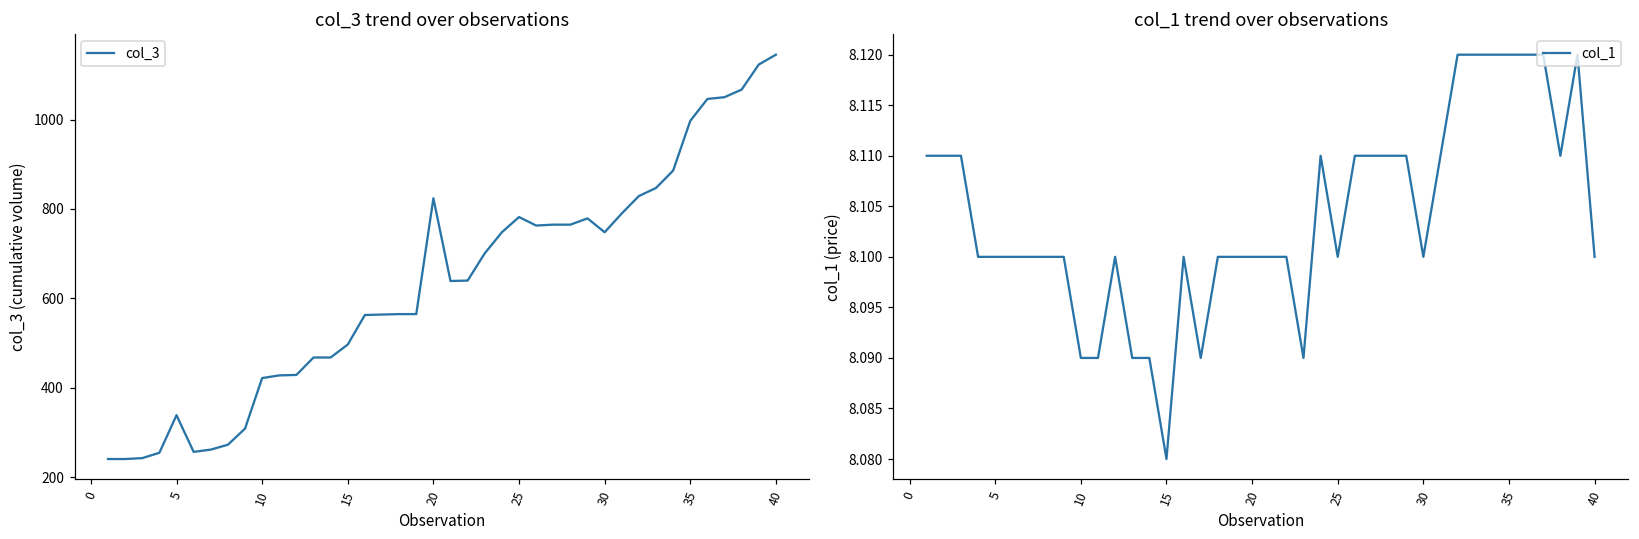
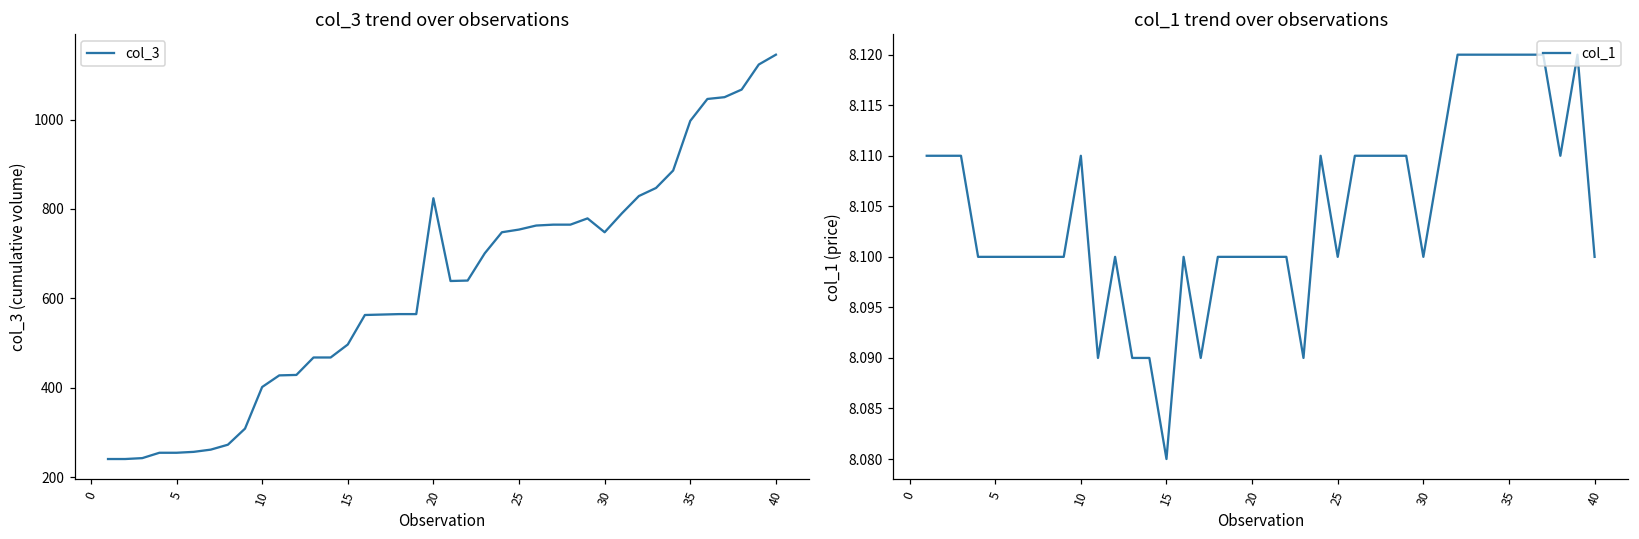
col_3 trend over observations, 5: 340 -> 260
col_3 trend over observations, 10: 420 -> 400
col_3 trend over observations, 25: 780 -> 750
col_1 trend over observations, 10: 8.09 -> 8.11
